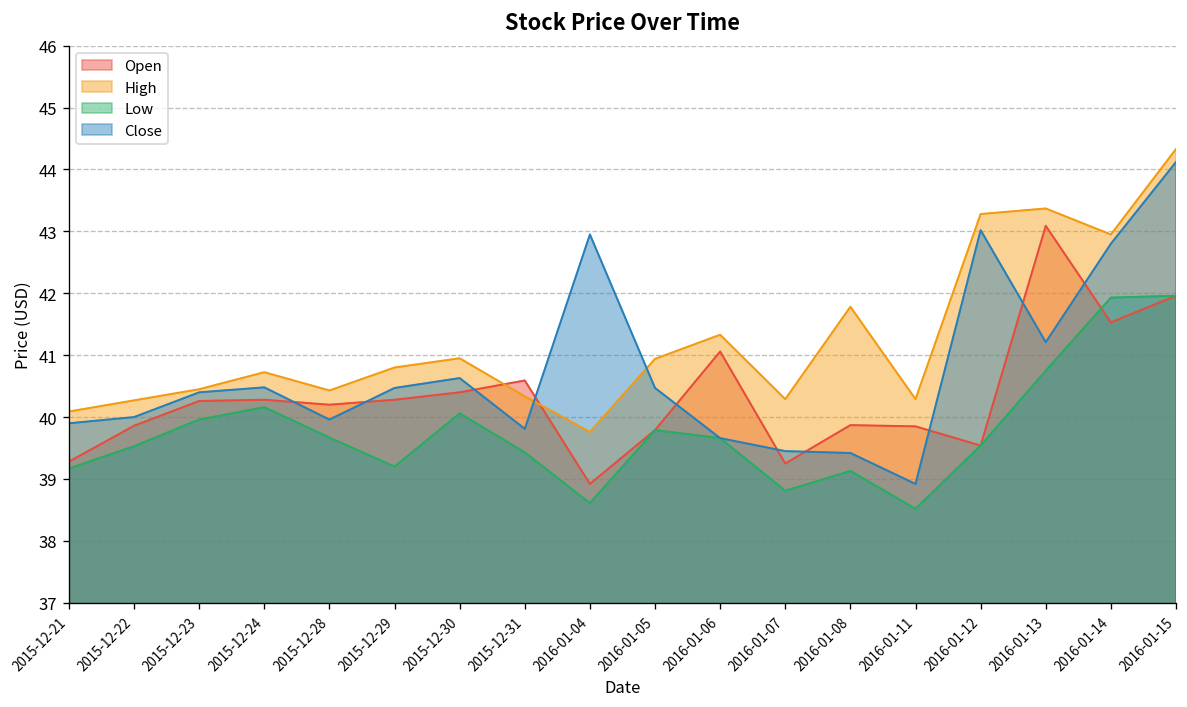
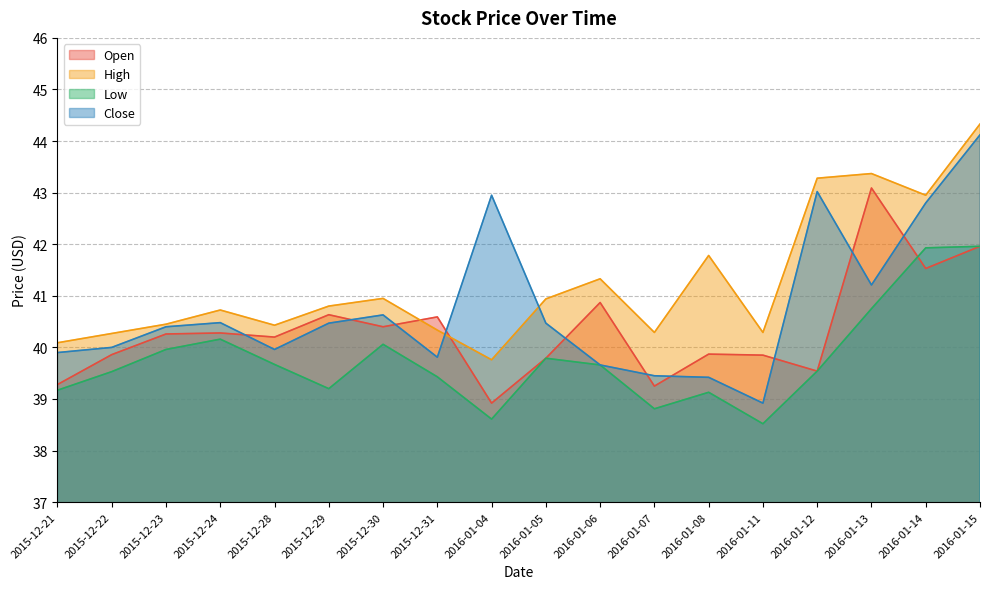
Open, 2015-12-29: 40.3 -> 40.6
Open, 2016-01-06: 41.1 -> 40.9
